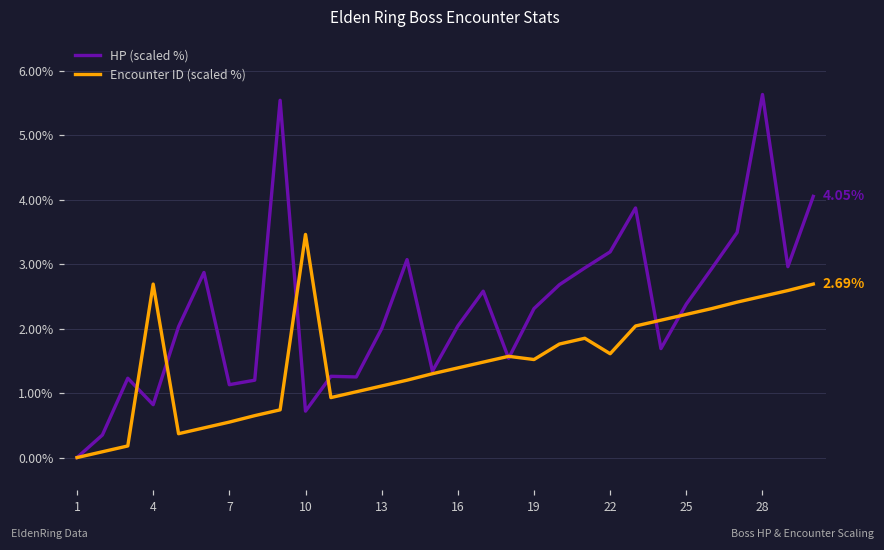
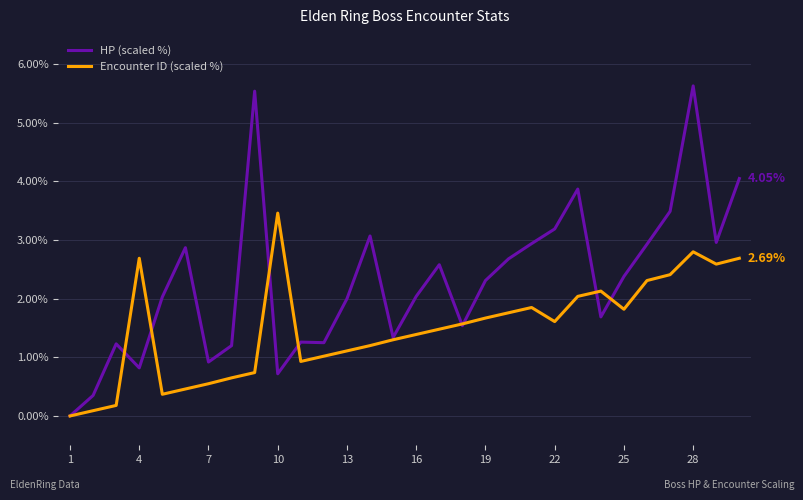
HP (scaled %), 7: 1.1% -> 0.9%
Encounter ID (scaled %), 19: 1.5% -> 1.7%
Encounter ID (scaled %), 25: 2.2% -> 1.8%
Encounter ID (scaled %), 28: 2.5% -> 2.8%
